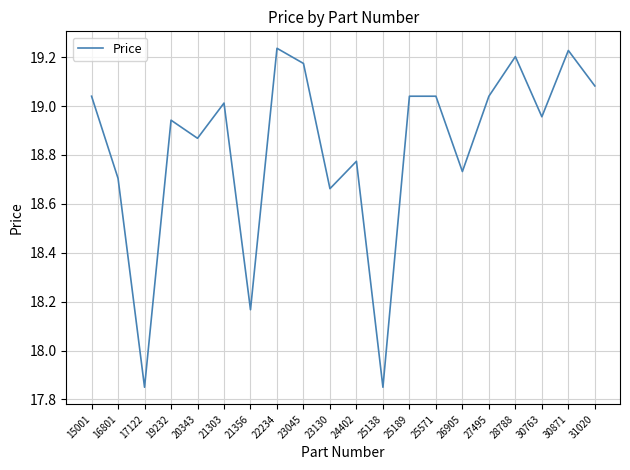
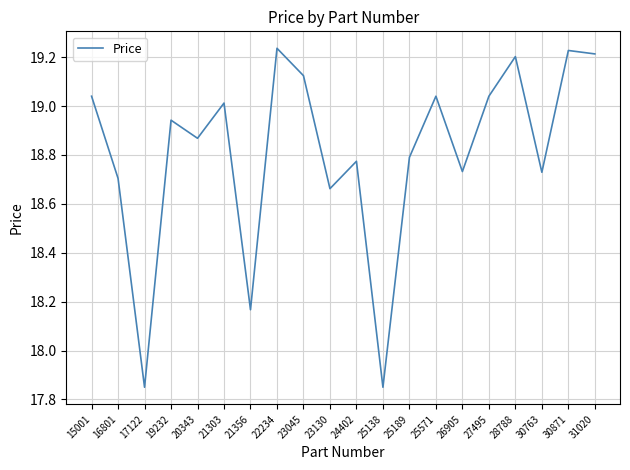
23045: 19.17 -> 19.12
25189: 19.04 -> 18.79
30763: 18.96 -> 18.73
31020: 19.08 -> 19.21
